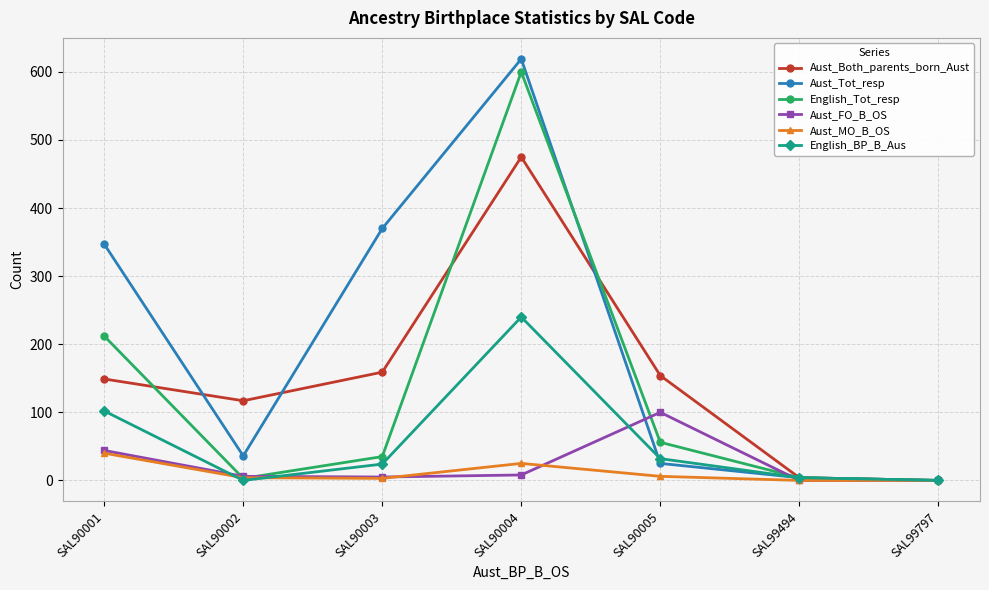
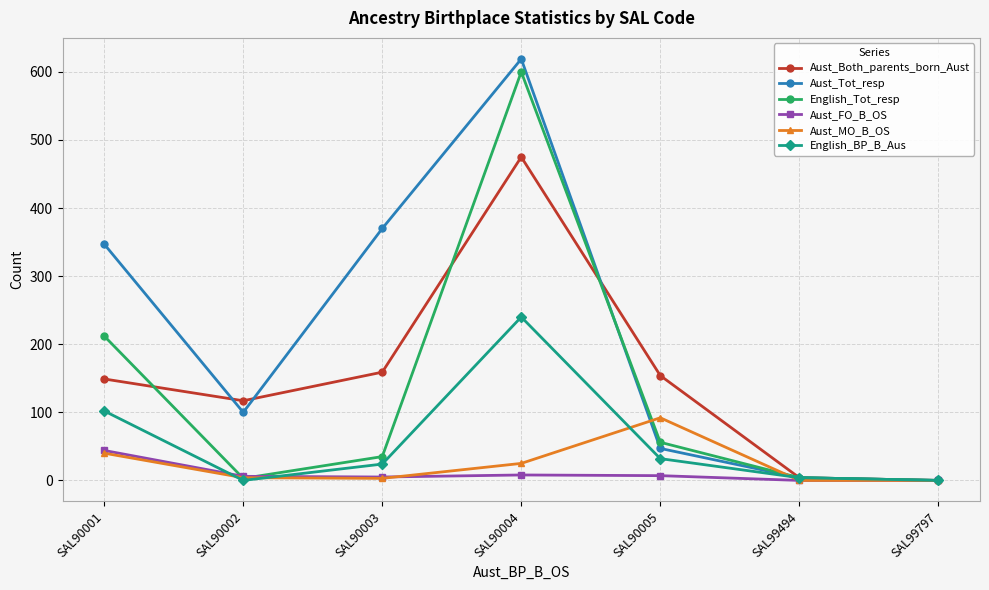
Aust_Tot_resp, SAL90002: 40 -> 100
Aust_Tot_resp, SAL90005: 30 -> 50
Aust_FO_B_OS, SAL90005: 100 -> 10
Aust_MO_B_OS, SAL90005: 10 -> 90
